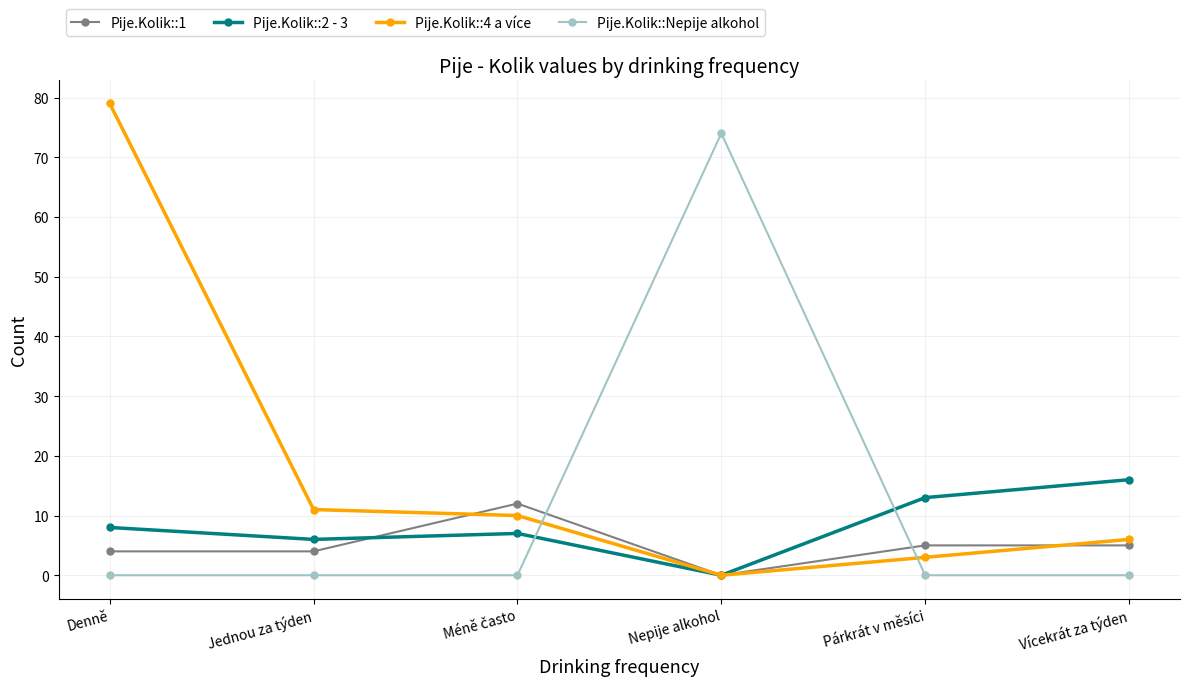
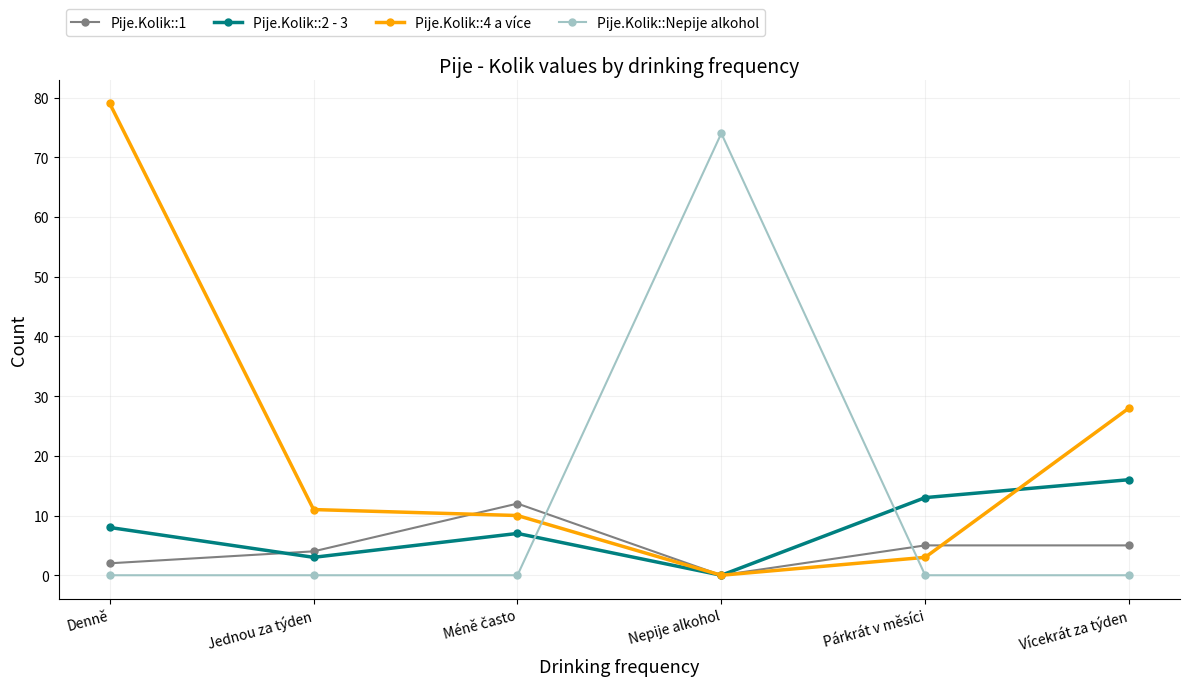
Pije.Kolik::1, Denně: 4 -> 2
Pije.Kolik::2 - 3, Jednou za týden: 6 -> 3
Pije.Kolik::4 a více, Vícekrát za týden: 6 -> 28
